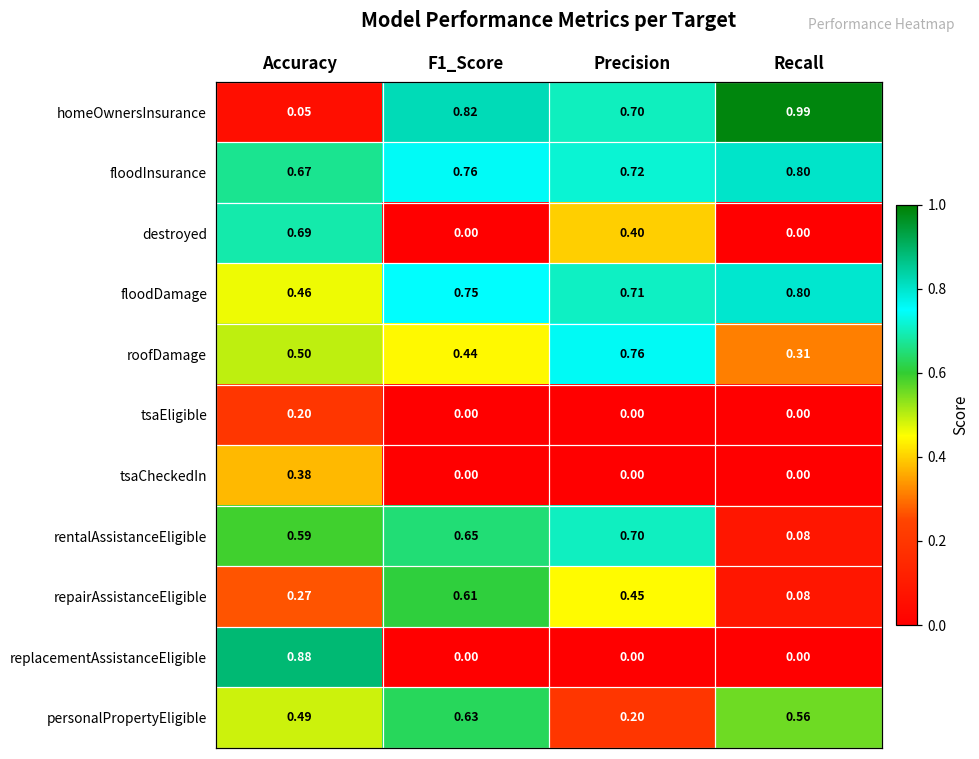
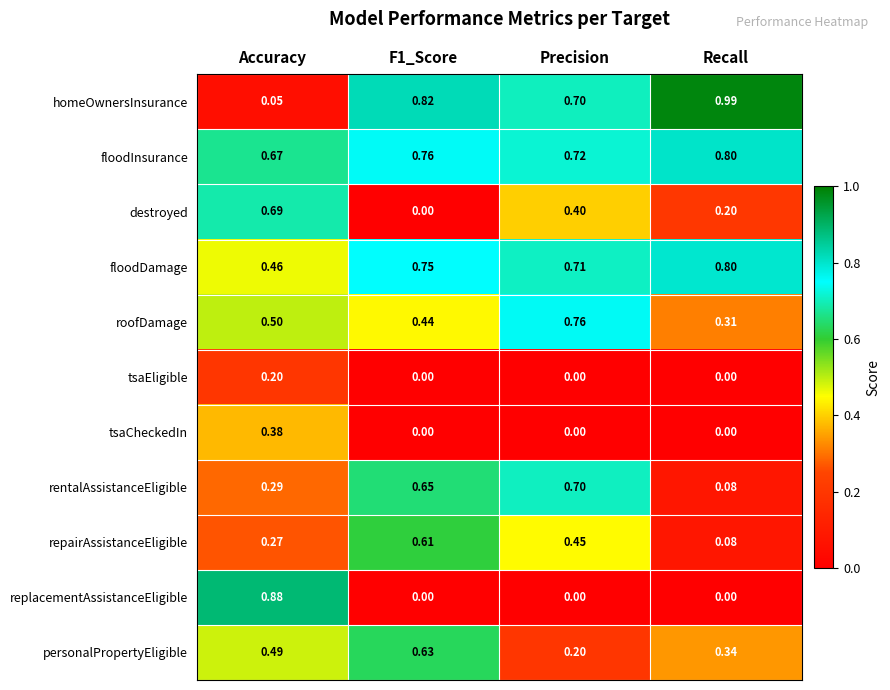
destroyed, Recall: 0.00 -> 0.20
rentalAssistanceEligible, Accuracy: 0.59 -> 0.29
personalPropertyEligible, Recall: 0.56 -> 0.34
